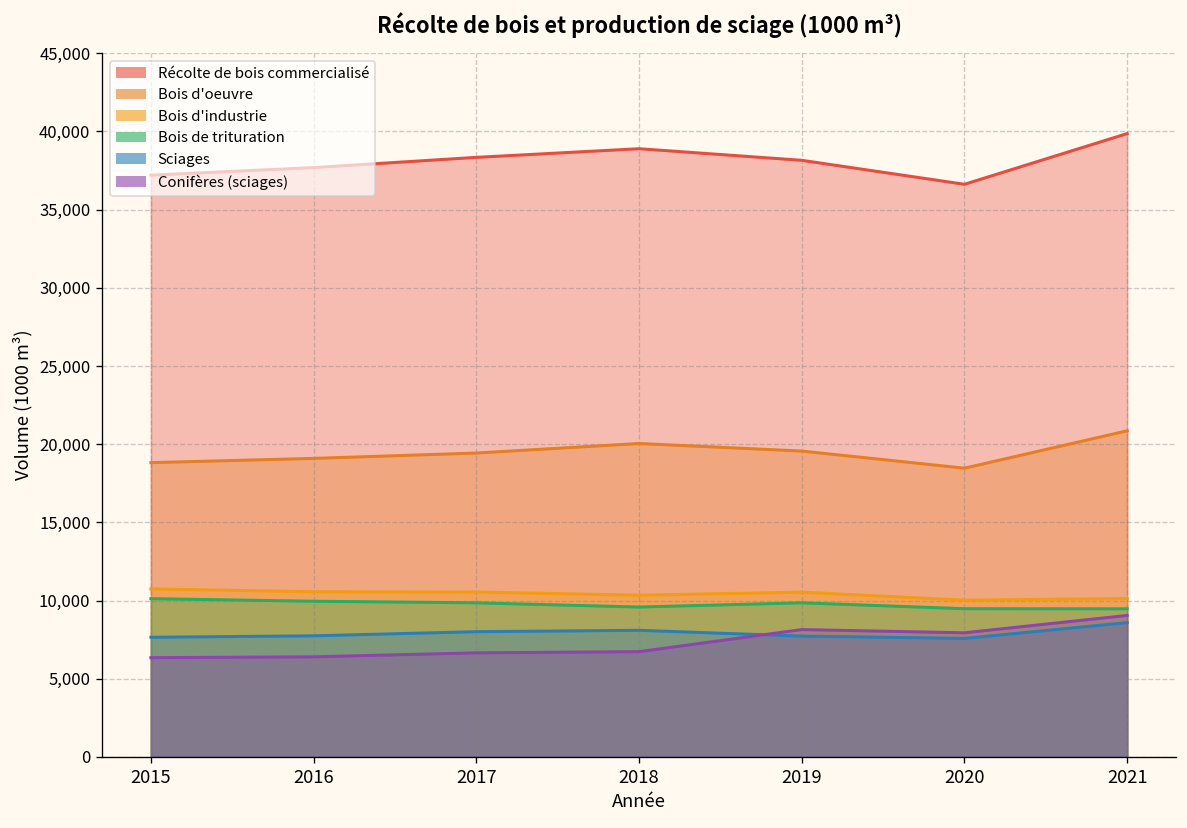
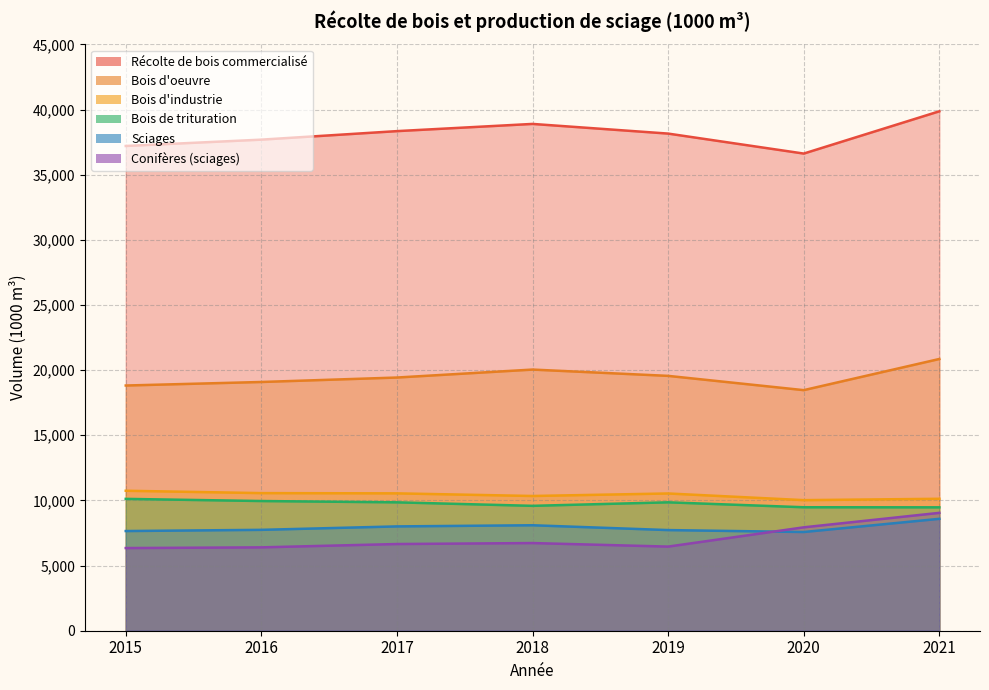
Conifères (sciages), 2019: 8,100 -> 6,500
